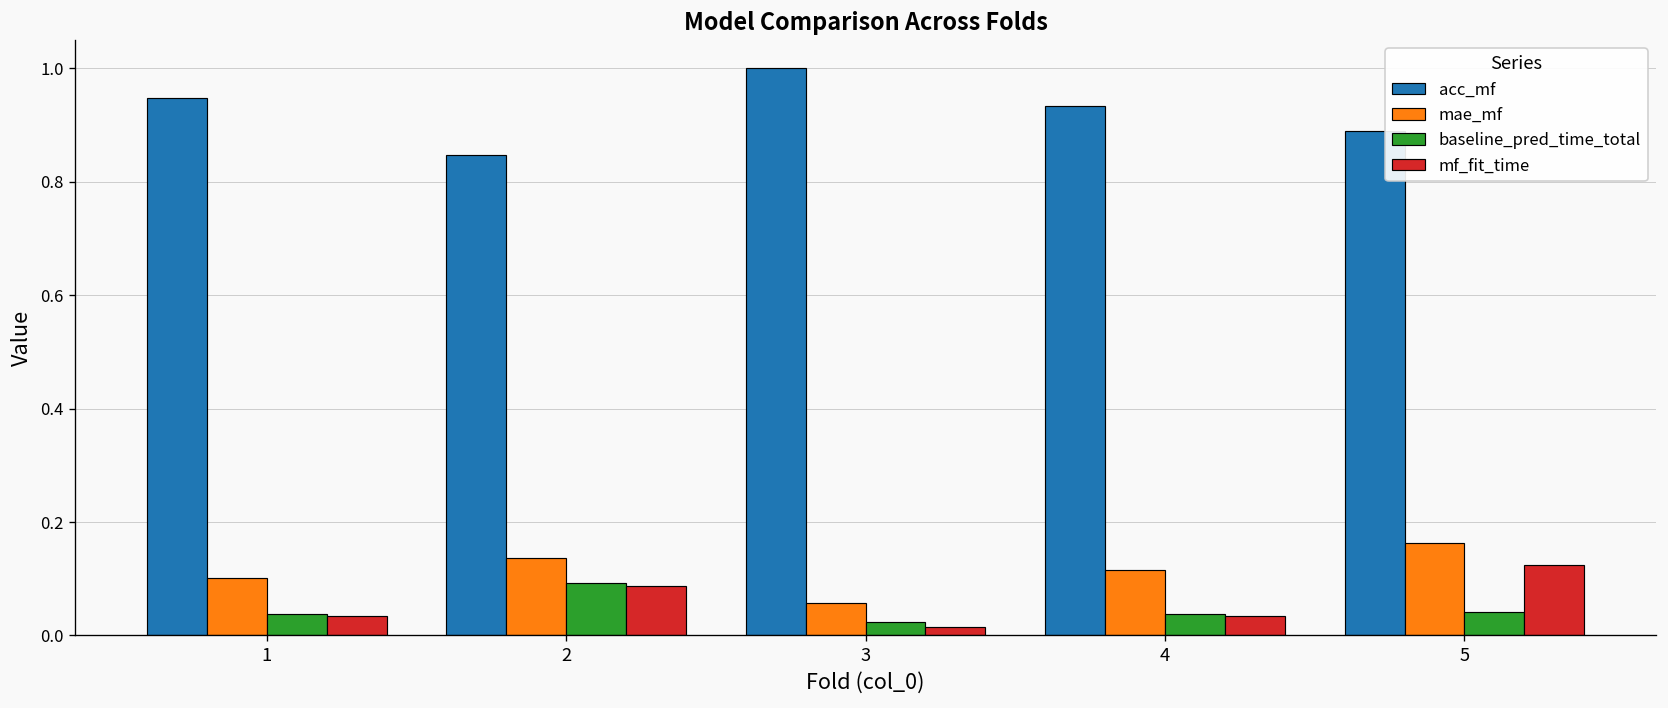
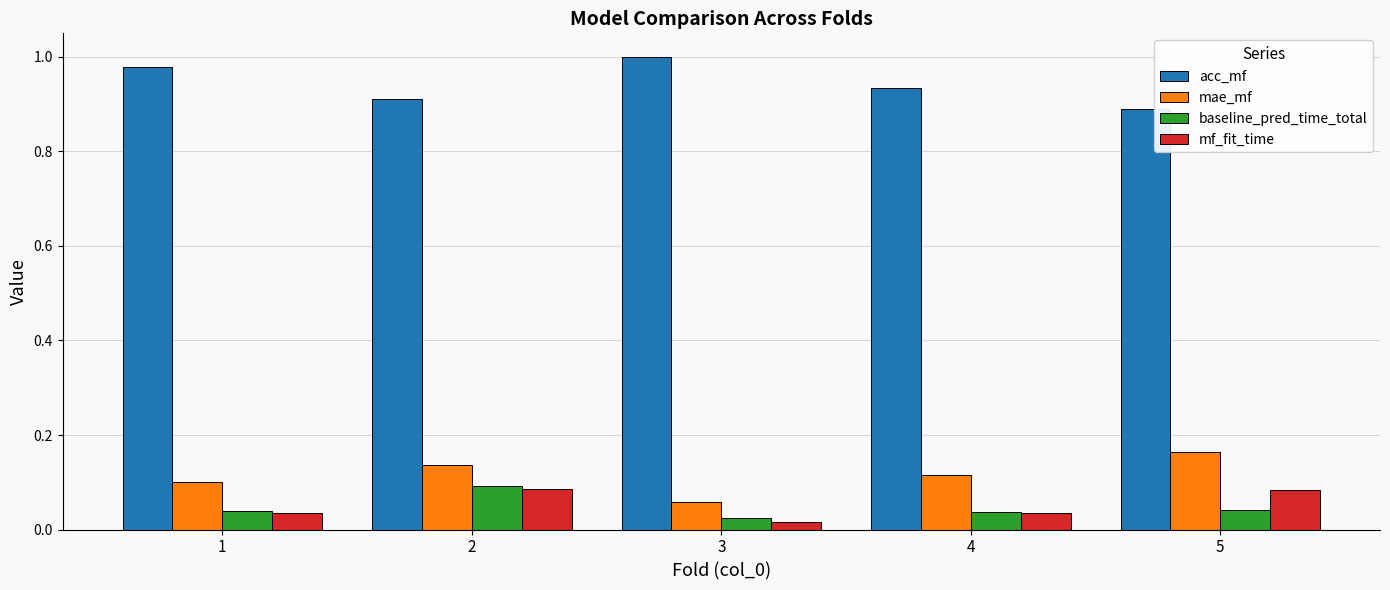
acc_mf, 1: 0.95 -> 0.98
acc_mf, 2: 0.85 -> 0.91
mf_fit_time, 5: 0.12 -> 0.08
